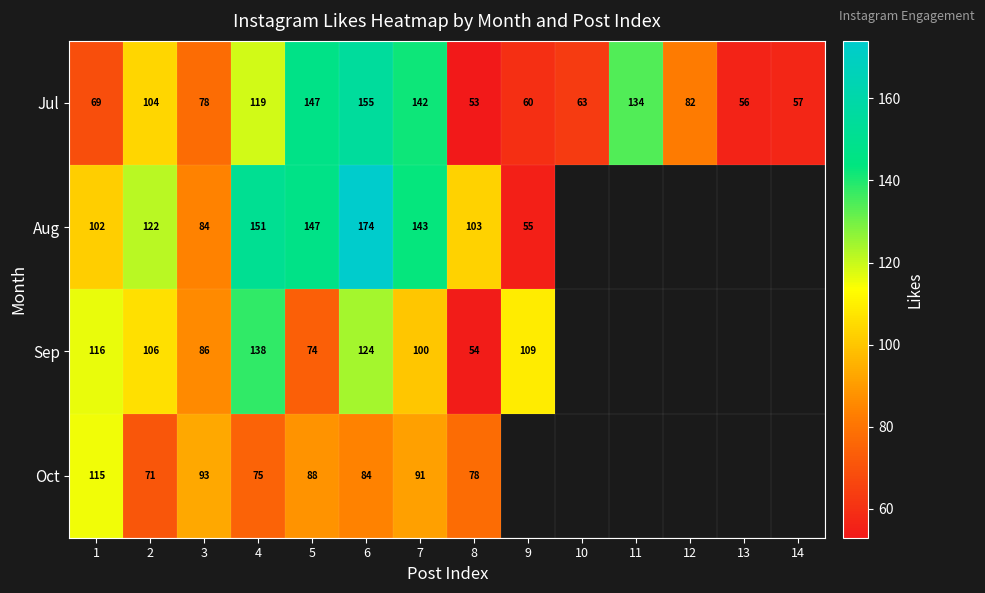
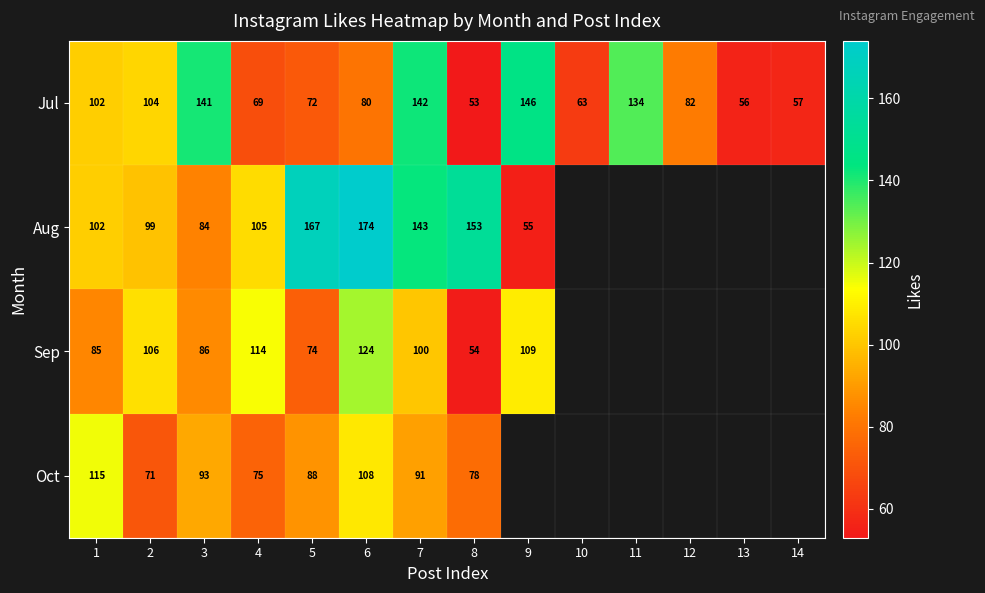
Jul, 1: 69 -> 102
Jul, 3: 78 -> 141
Jul, 4: 119 -> 69
Jul, 5: 147 -> 72
Jul, 6: 155 -> 80
Jul, 9: 60 -> 146
Aug, 2: 122 -> 99
Aug, 4: 151 -> 105
Aug, 5: 147 -> 167
Aug, 8: 103 -> 153
Sep, 1: 116 -> 85
Sep, 4: 138 -> 114
Oct, 6: 84 -> 108
